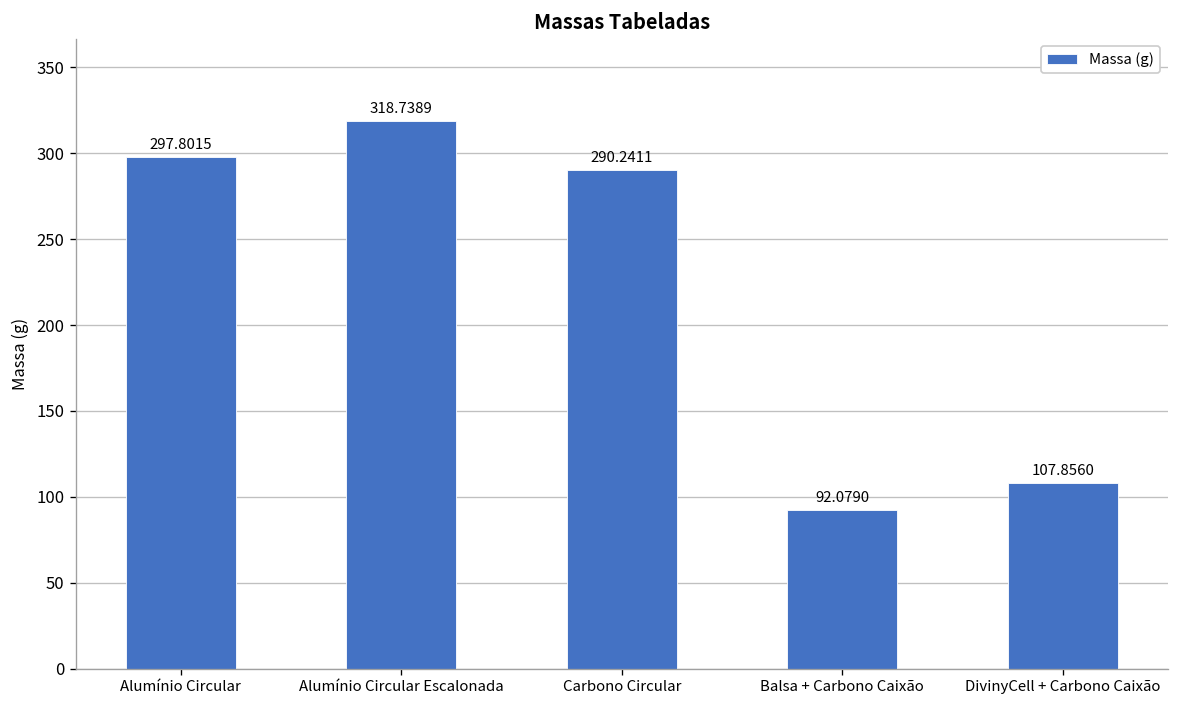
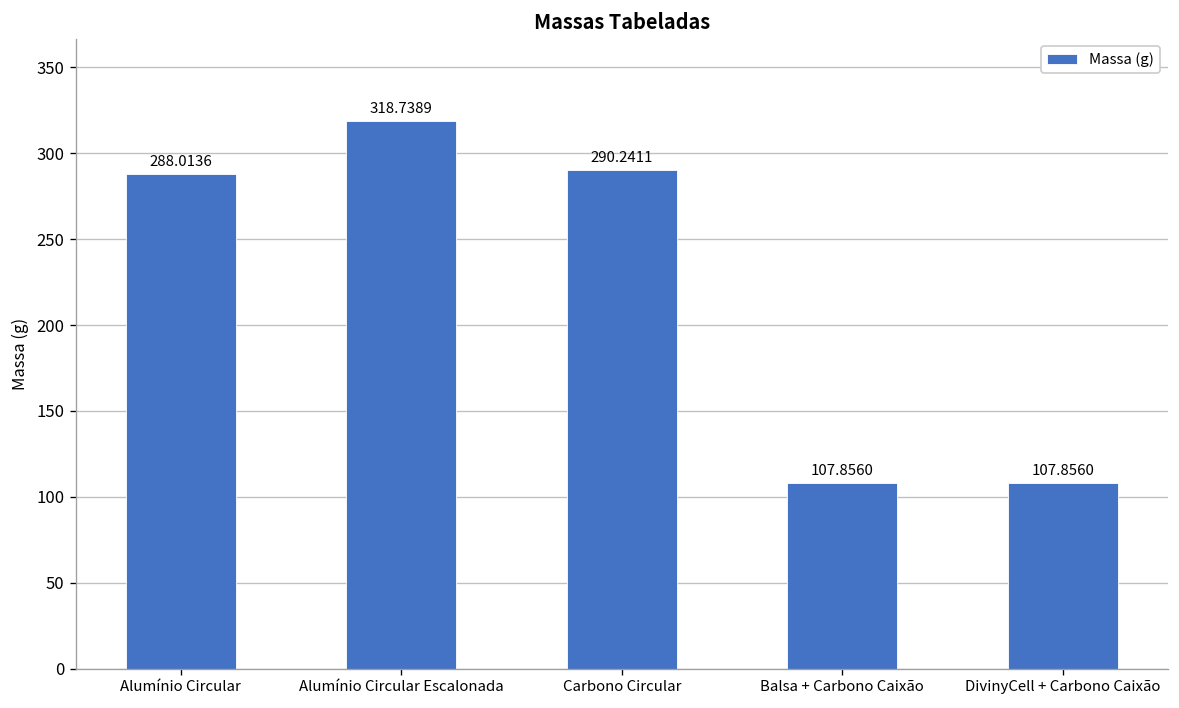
Alumínio Circular: 297.8015 -> 288.0136
Balsa + Carbono Caixão: 92.0790 -> 107.8560
